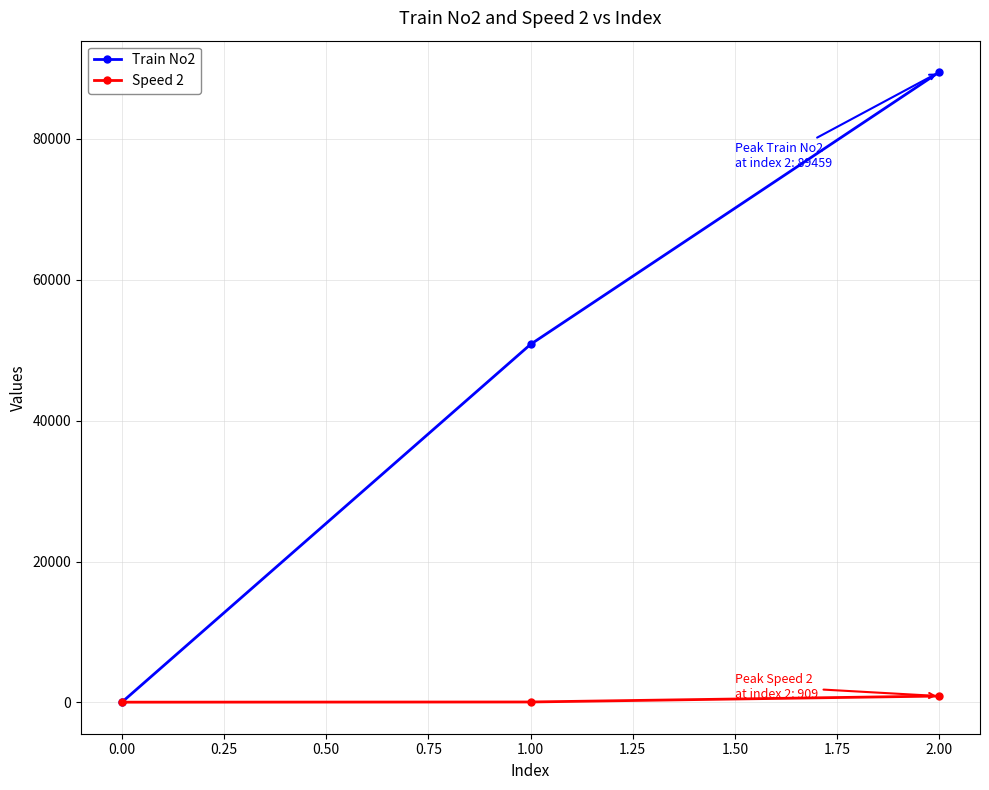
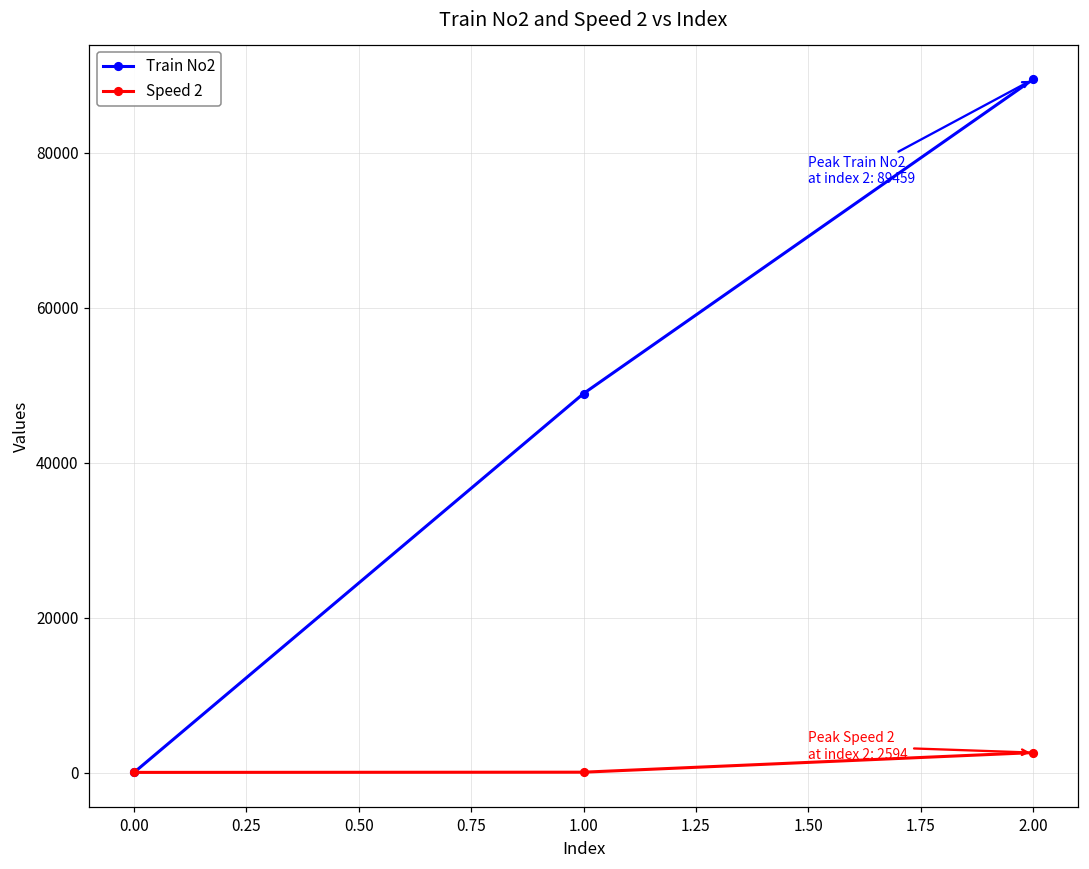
Train No2, 1.00: 51000 -> 49000
Speed 2, 2.00: 909 -> 2594
